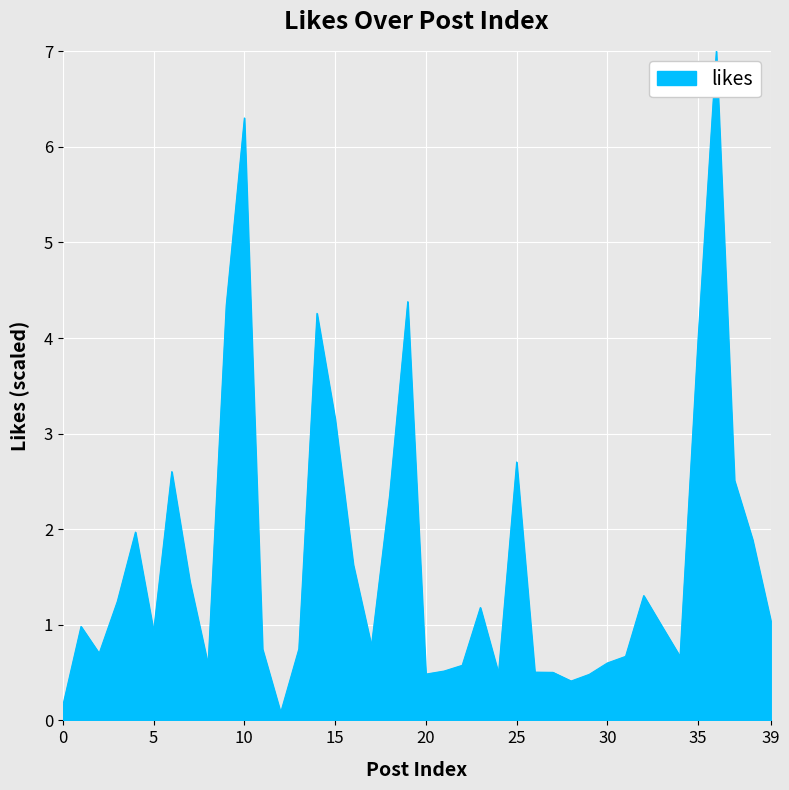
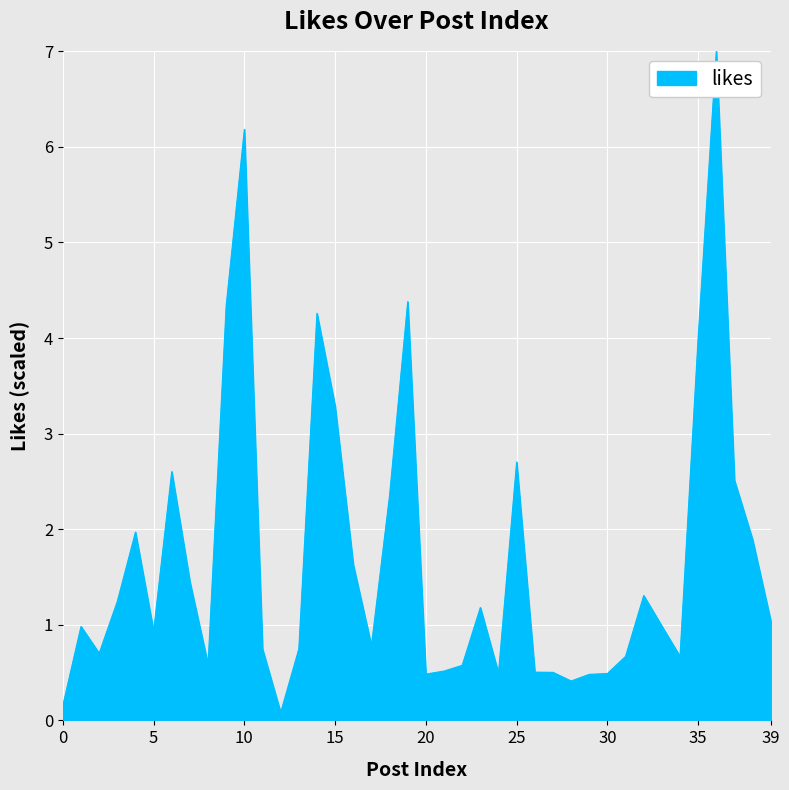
10: 6.3 -> 6.2
15: 3.2 -> 3.3
30: 0.6 -> 0.5
